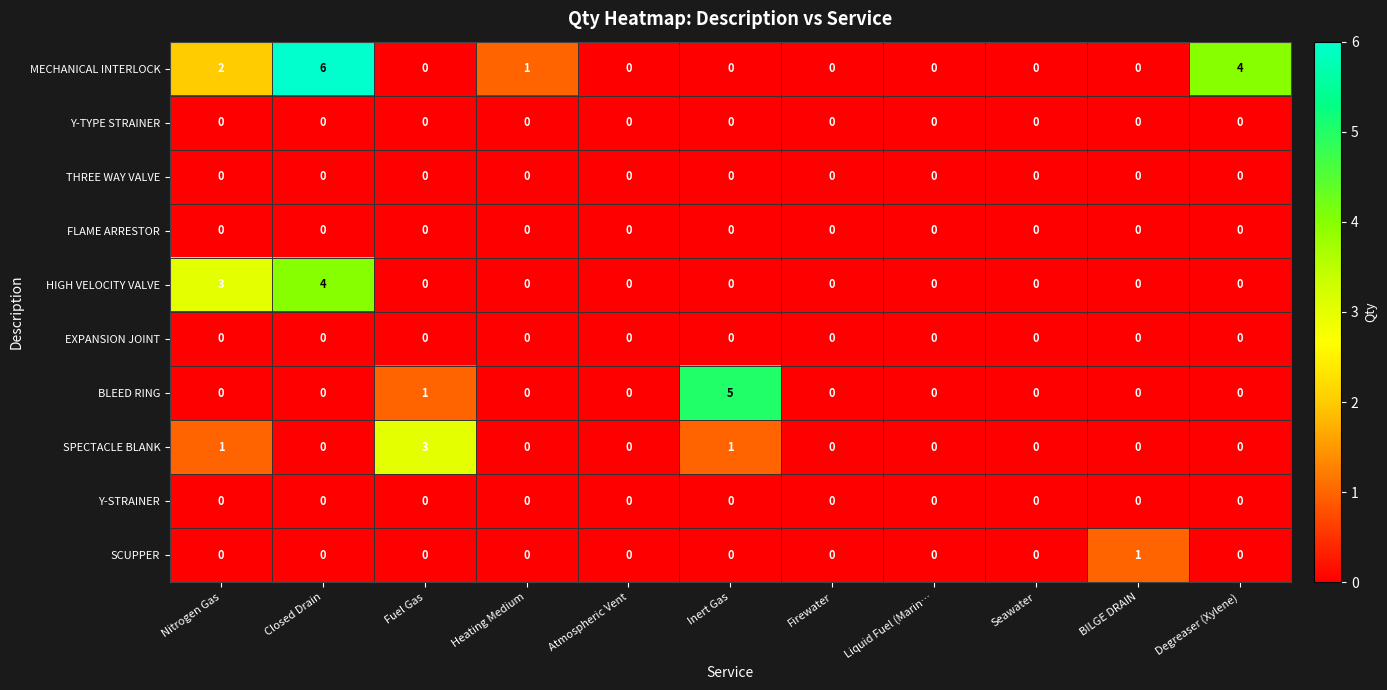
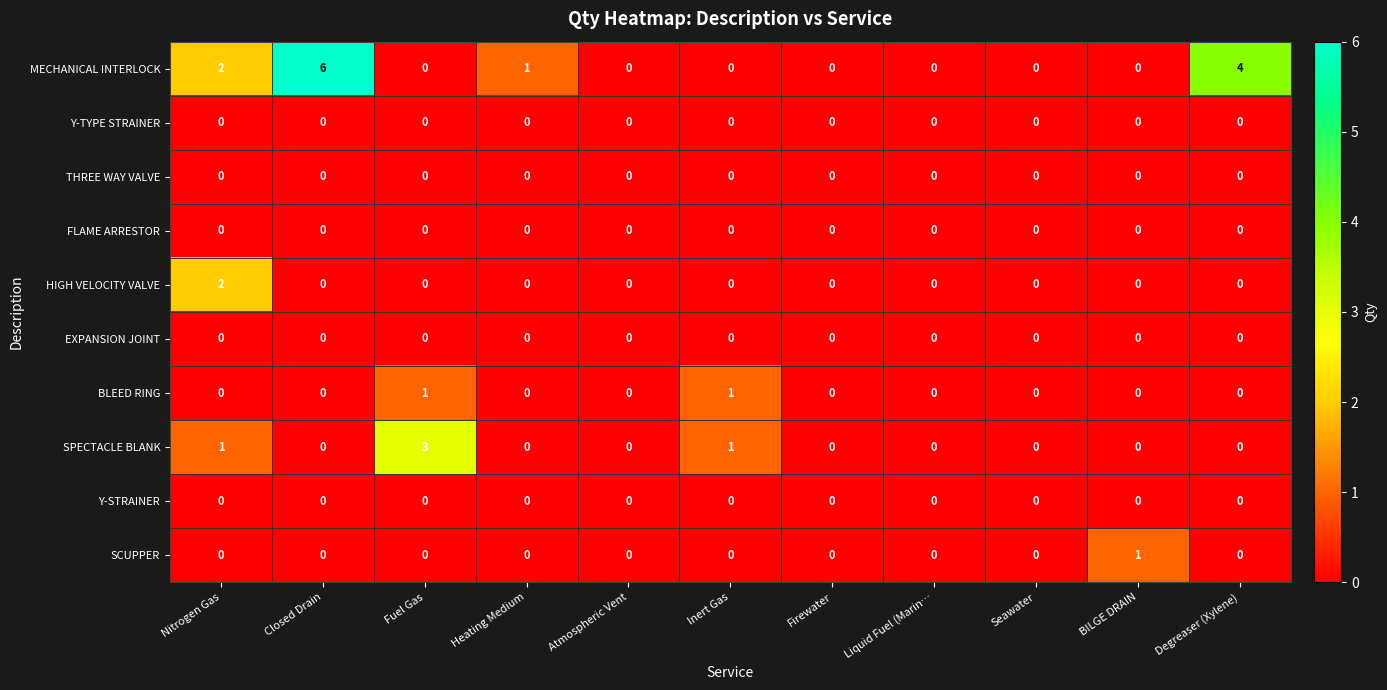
HIGH VELOCITY VALVE, Nitrogen Gas: 3 -> 2
HIGH VELOCITY VALVE, Closed Drain: 4 -> 0
BLEED RING, Inert Gas: 5 -> 1
